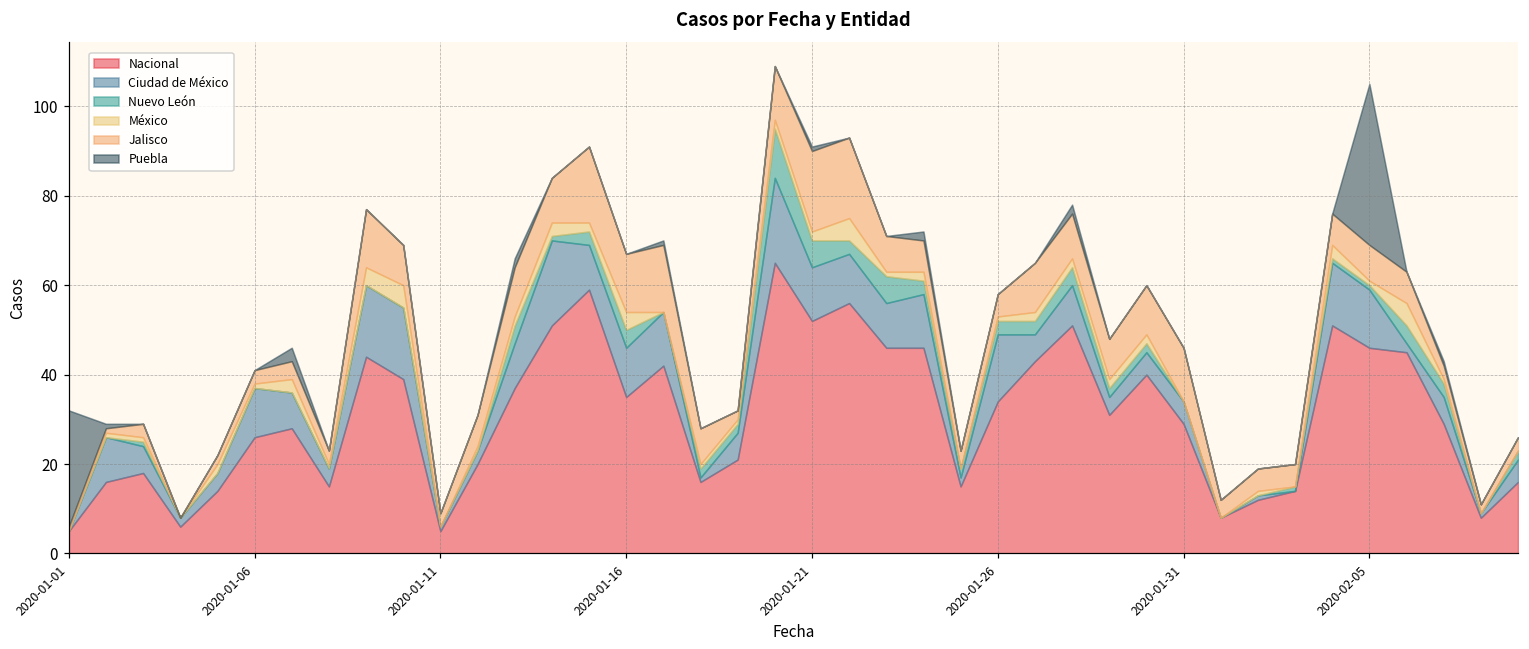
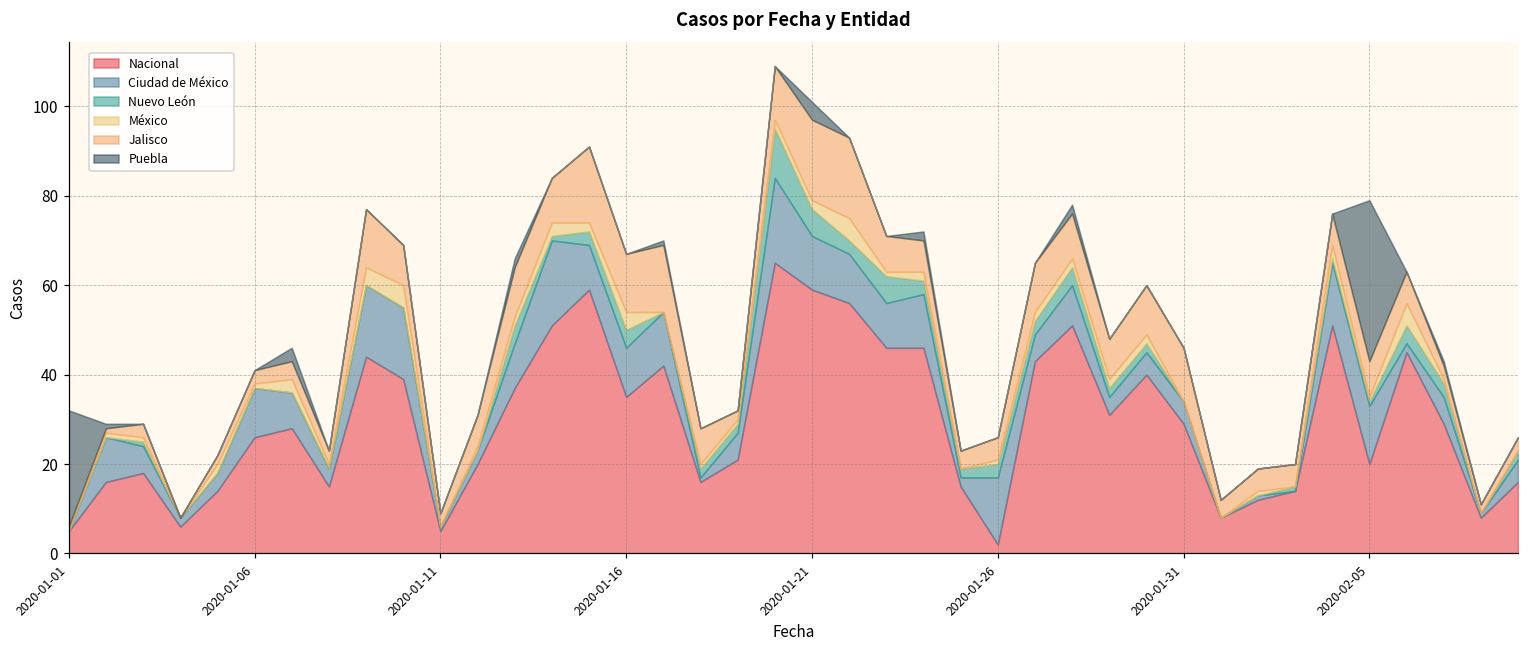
Nacional, 2020-01-21: 52 -> 59
Puebla, 2020-01-21: 1 -> 4
Nacional, 2020-01-26: 34 -> 2
Nacional, 2020-02-05: 46 -> 20
